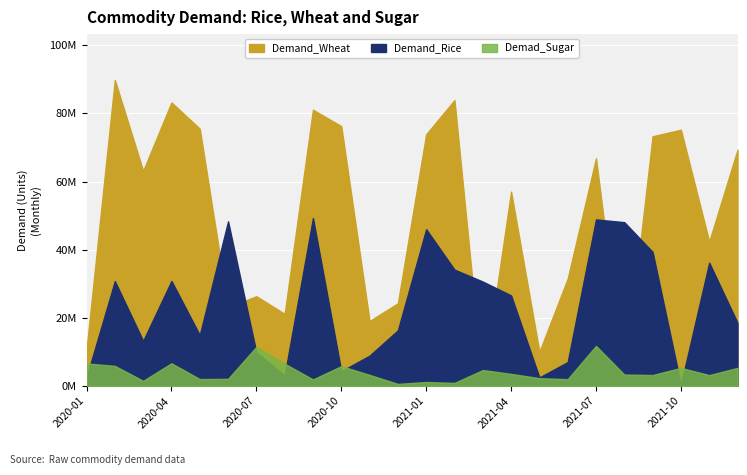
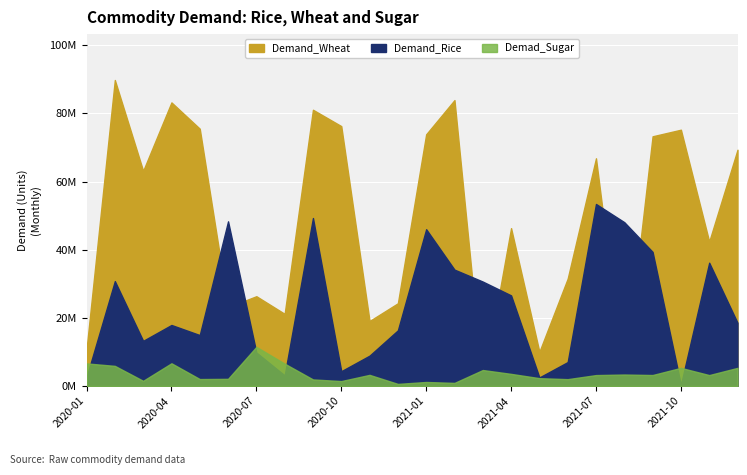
Demand_Rice, 2020-04: 31000000 -> 18000000
Demad_Sugar, 2020-10: 6000000 -> 1000000
Demand_Wheat, 2021-04: 57000000 -> 46000000
Demand_Rice, 2021-07: 49000000 -> 53000000
Demad_Sugar, 2021-07: 12000000 -> 3000000
